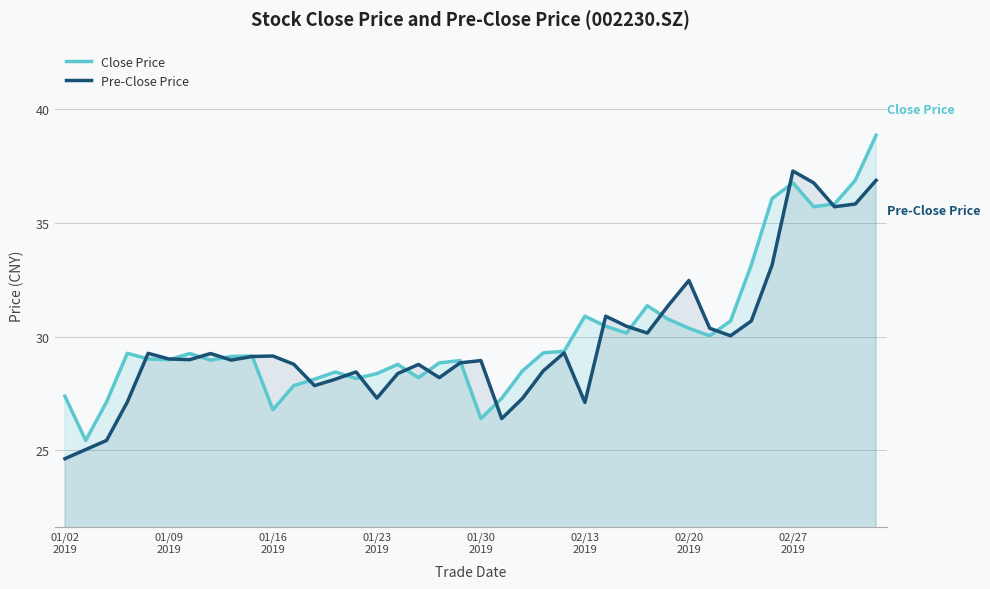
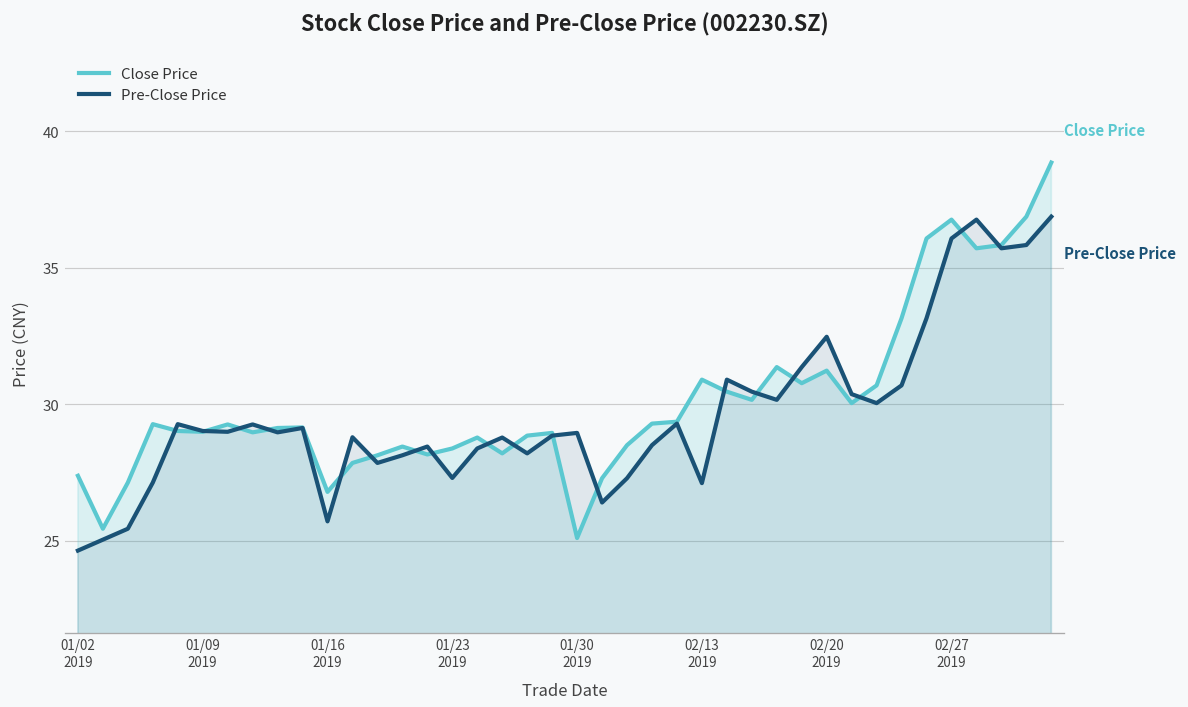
Pre-Close Price, 01/16 2019: 29.2 -> 25.7
Close Price, 01/30 2019: 26.4 -> 25.1
Close Price, 02/20 2019: 30.4 -> 31.2
Pre-Close Price, 02/27 2019: 37.3 -> 36.1
